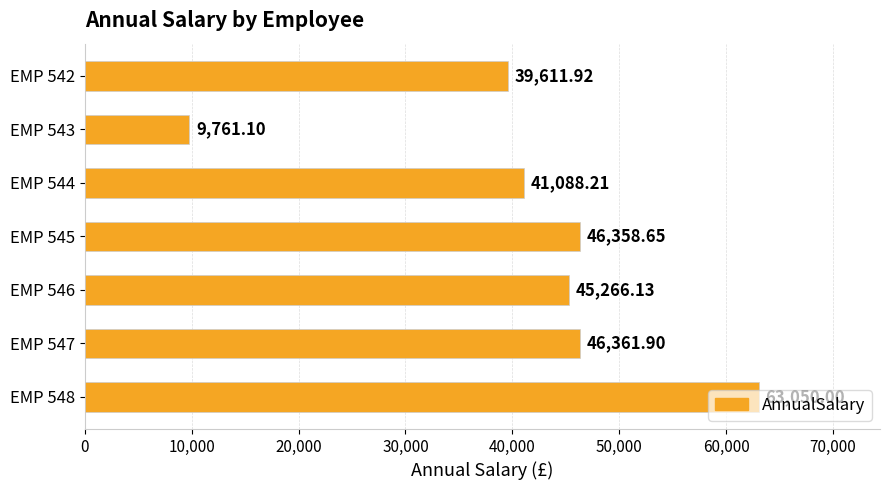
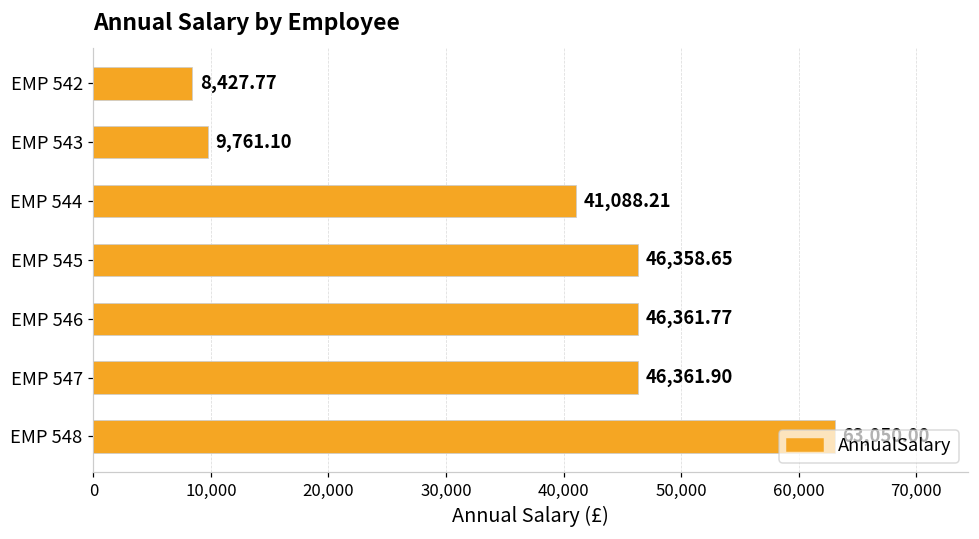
EMP 542: 39,611.92 -> 8,427.77
EMP 546: 45,266.13 -> 46,361.77
